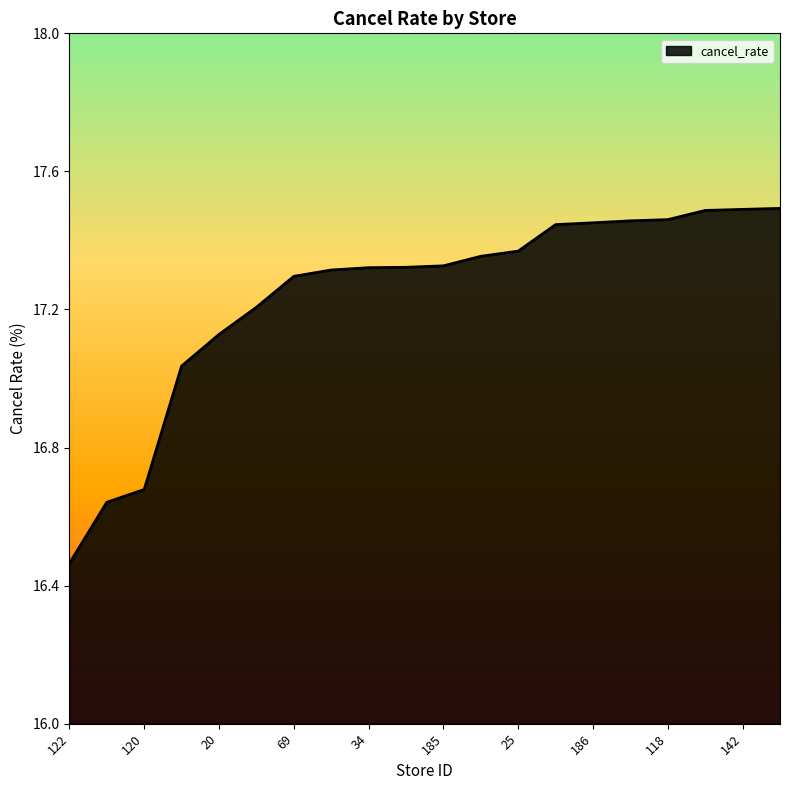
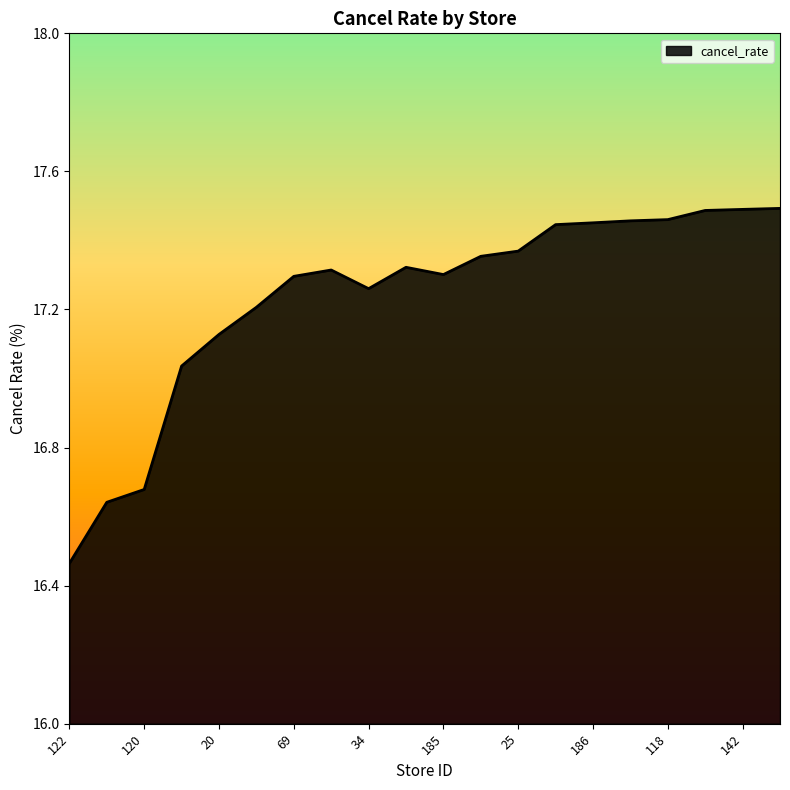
34: 17.32 -> 17.26
185: 17.33 -> 17.30
